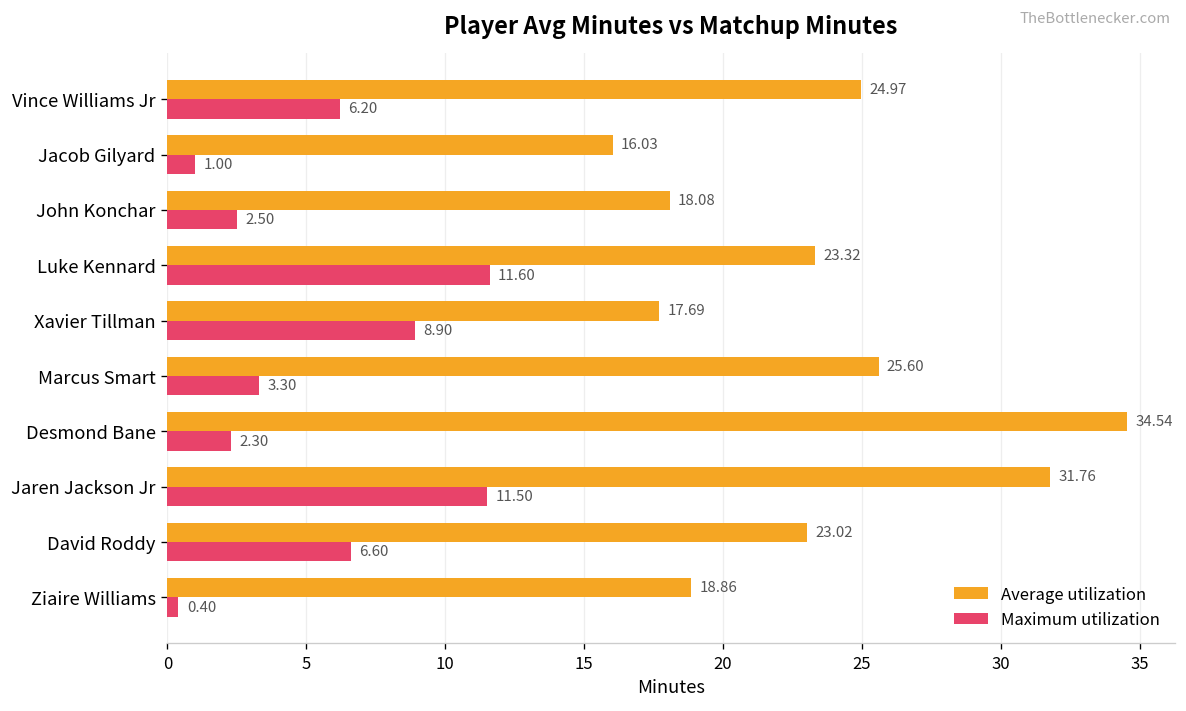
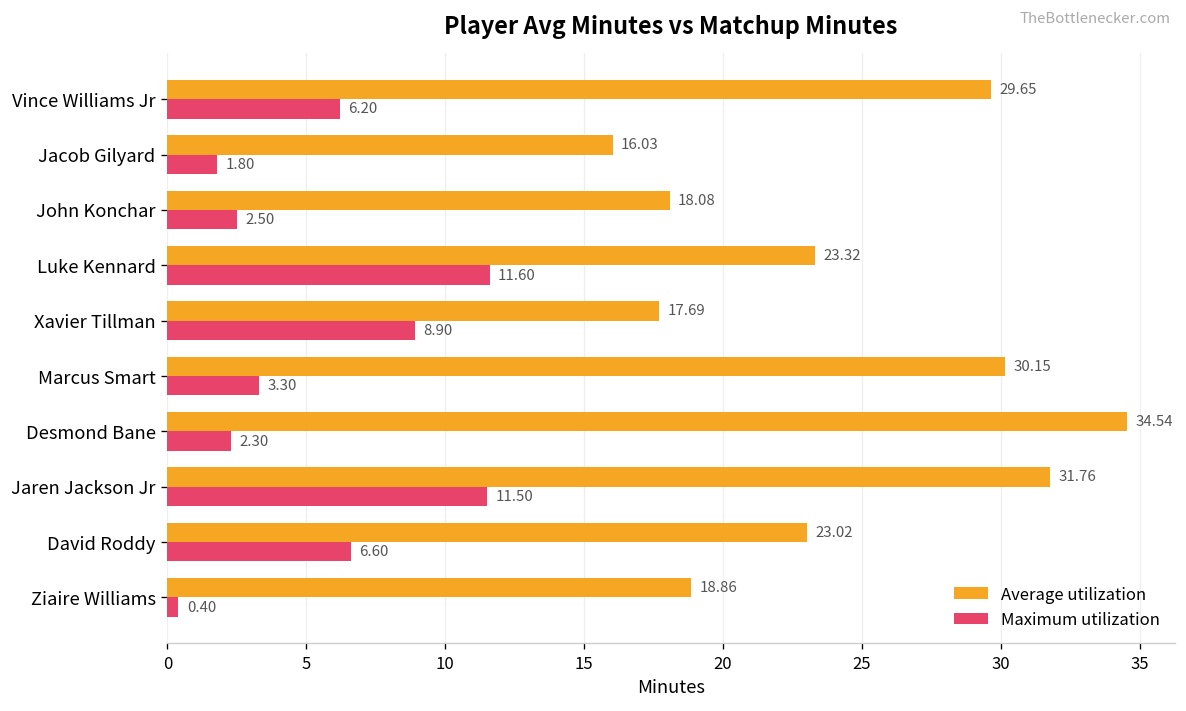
Average utilization, Vince Williams Jr: 24.97 -> 29.65
Maximum utilization, Jacob Gilyard: 1.00 -> 1.80
Average utilization, Marcus Smart: 25.60 -> 30.15
